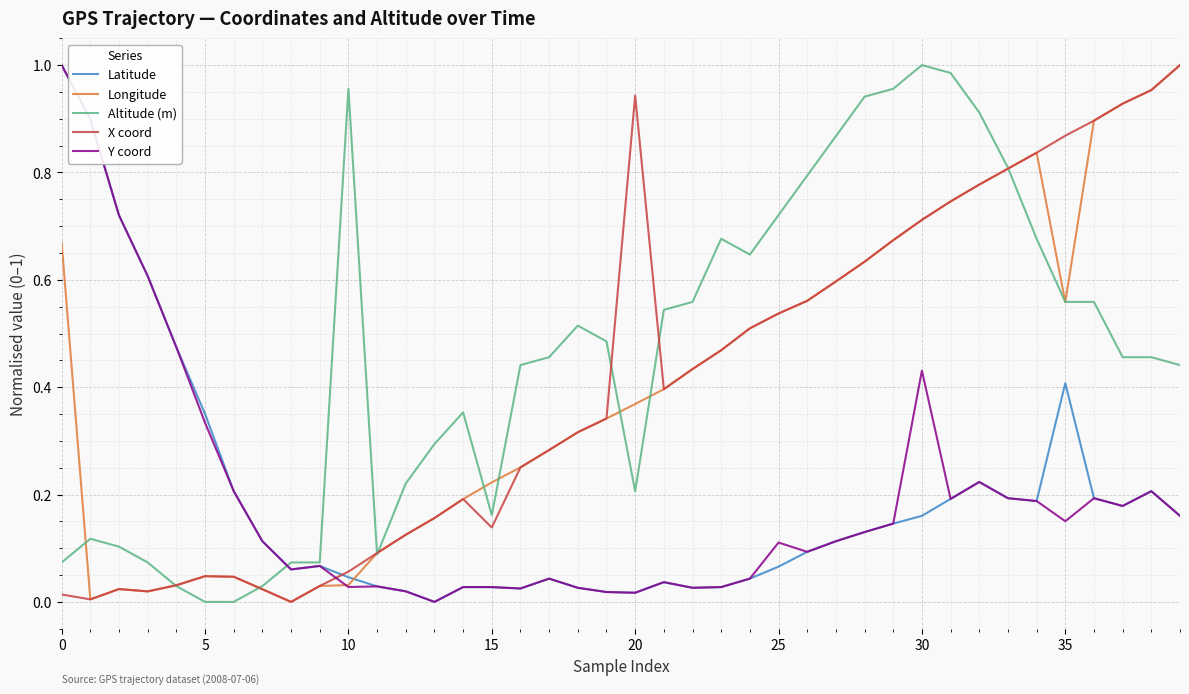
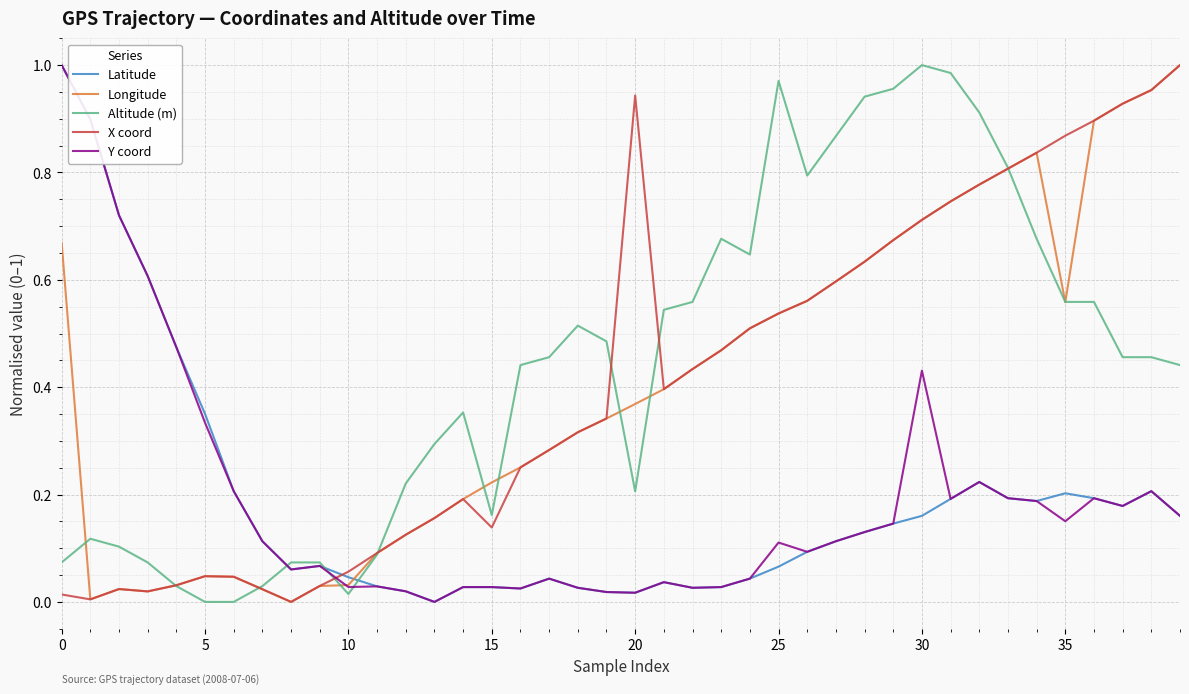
Altitude (m), 10: 0.96 -> 0.01
Altitude (m), 25: 0.72 -> 0.97
Latitude, 35: 0.41 -> 0.20
